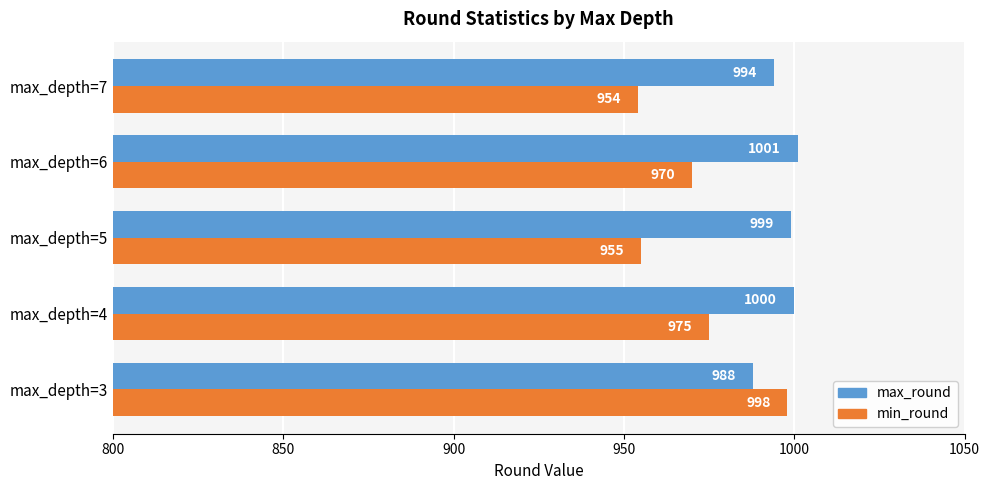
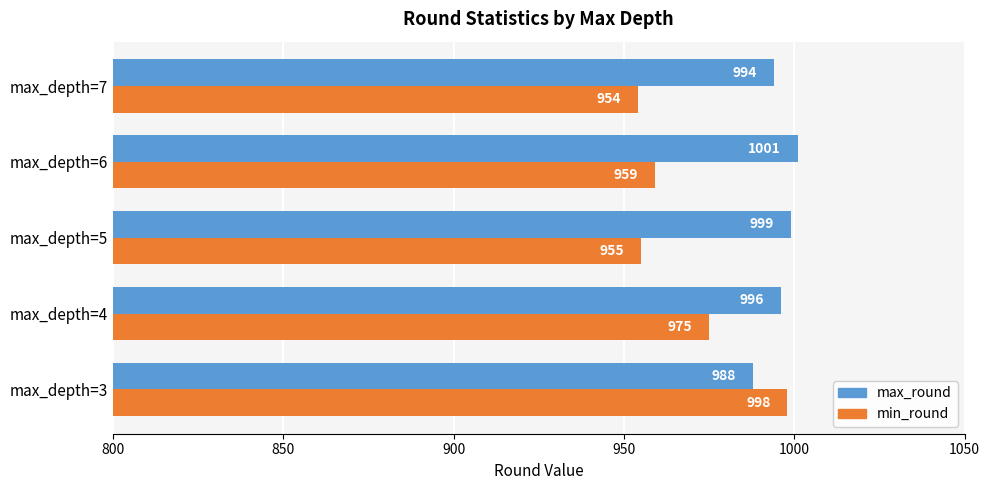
min_round, max_depth=6: 970 -> 959
max_round, max_depth=4: 1000 -> 996
